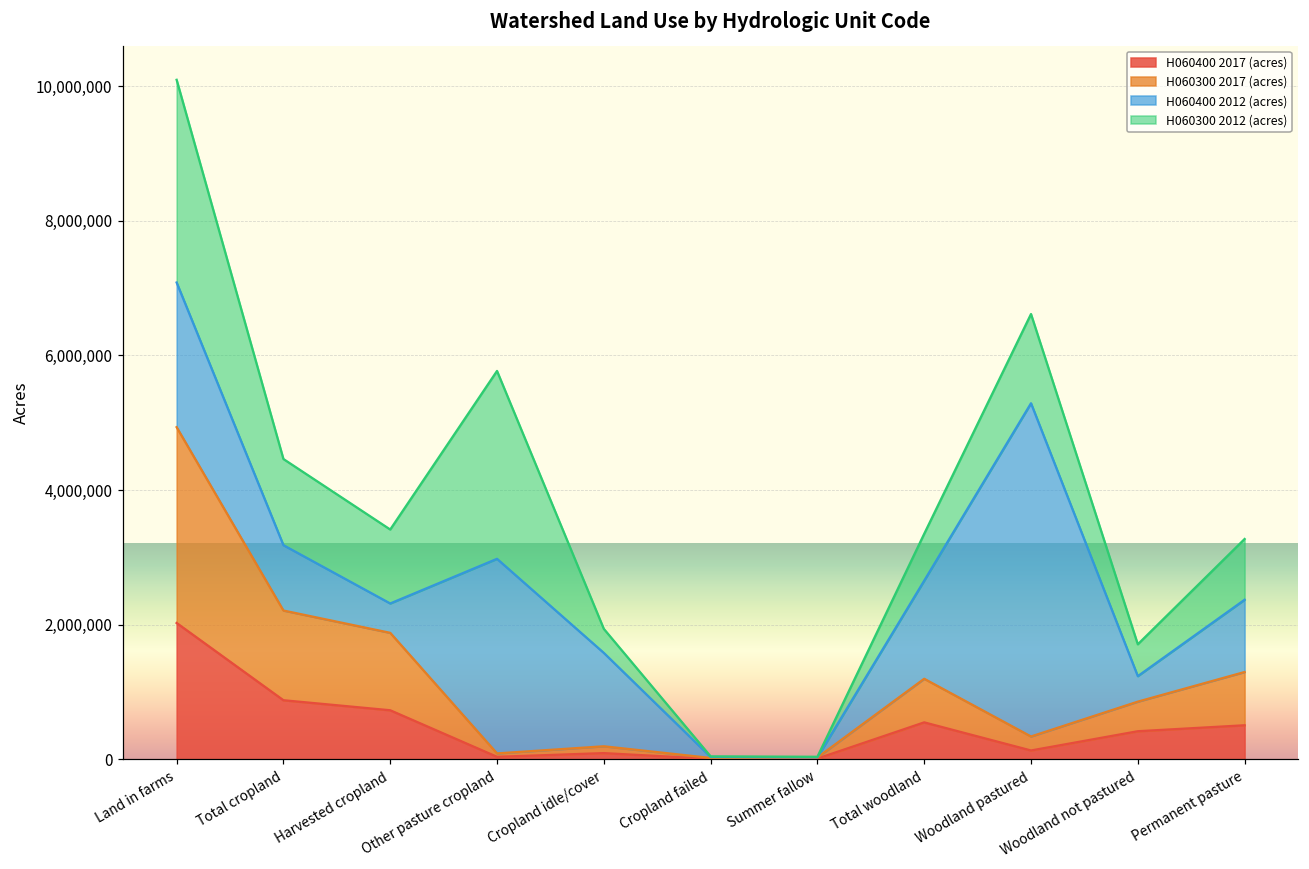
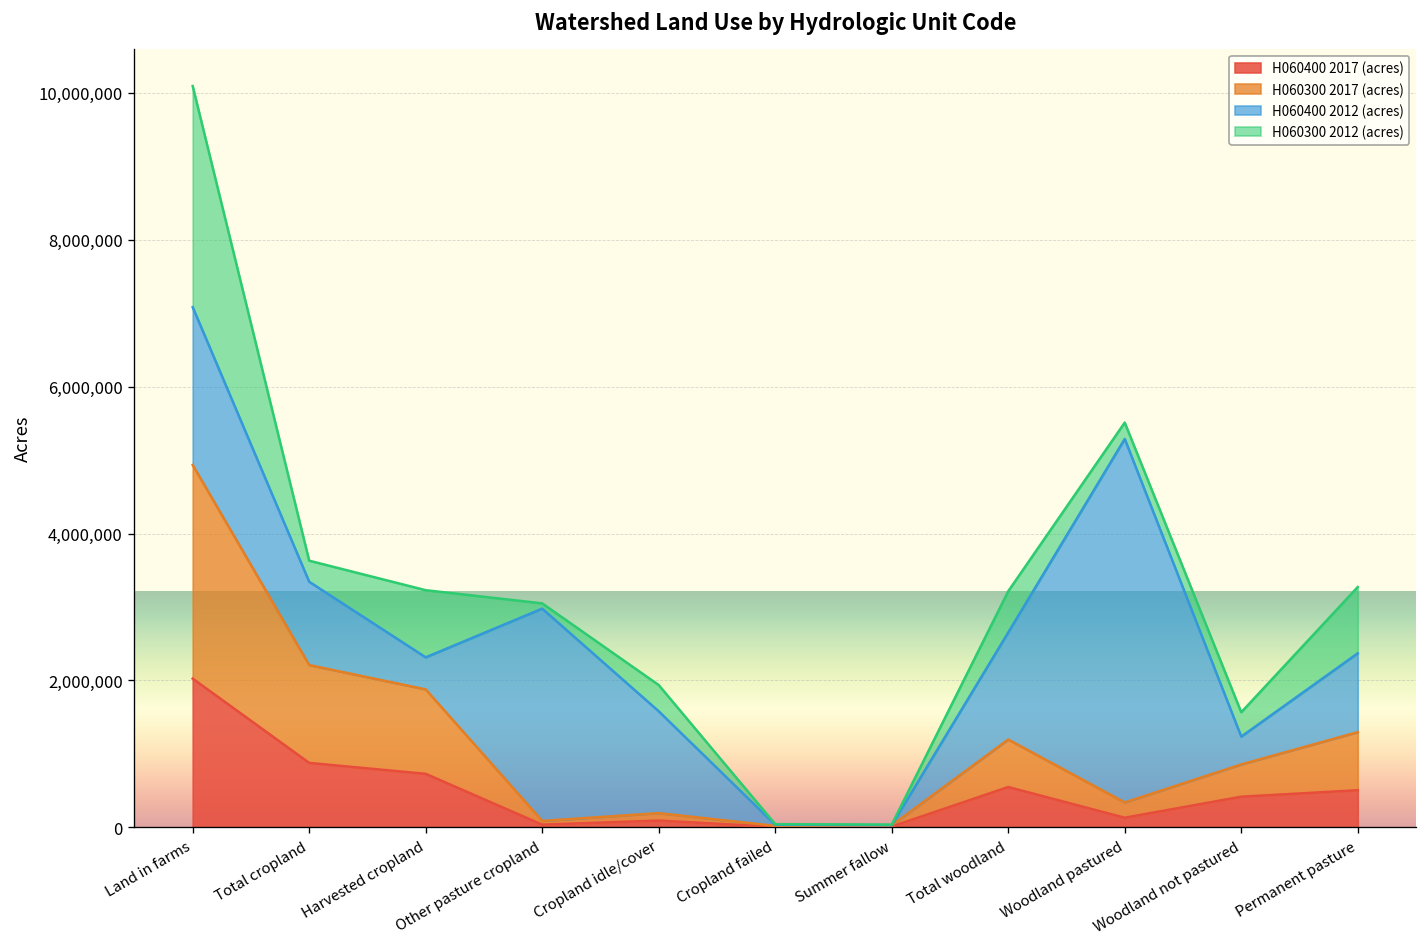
H060400 2012 (acres), Total cropland: 1,000,000 -> 1,100,000
H060300 2012 (acres), Total cropland: 1,300,000 -> 300,000
H060300 2012 (acres), Harvested cropland: 1,100,000 -> 900,000
H060300 2012 (acres), Other pasture cropland: 2,800,000 -> 100,000
H060300 2012 (acres), Total woodland: 700,000 -> 600,000
H060300 2012 (acres), Woodland pastured: 1,300,000 -> 200,000
H060300 2012 (acres), Woodland not pastured: 500,000 -> 300,000
